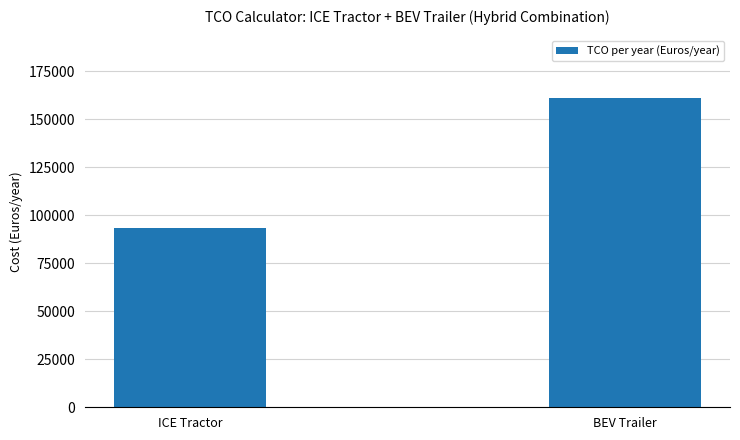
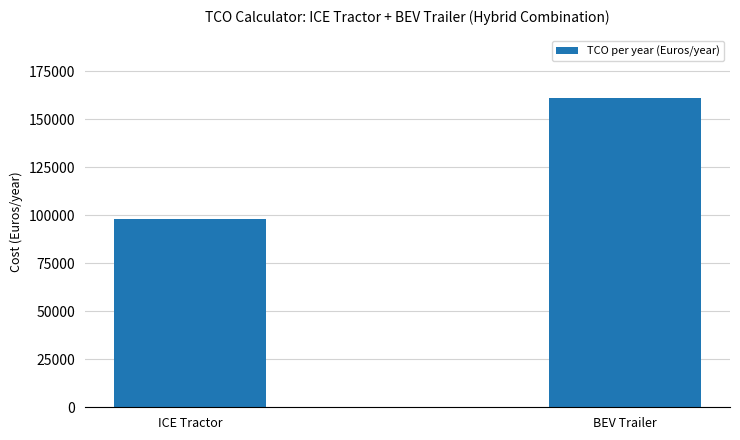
ICE Tractor: 94000 -> 98000
